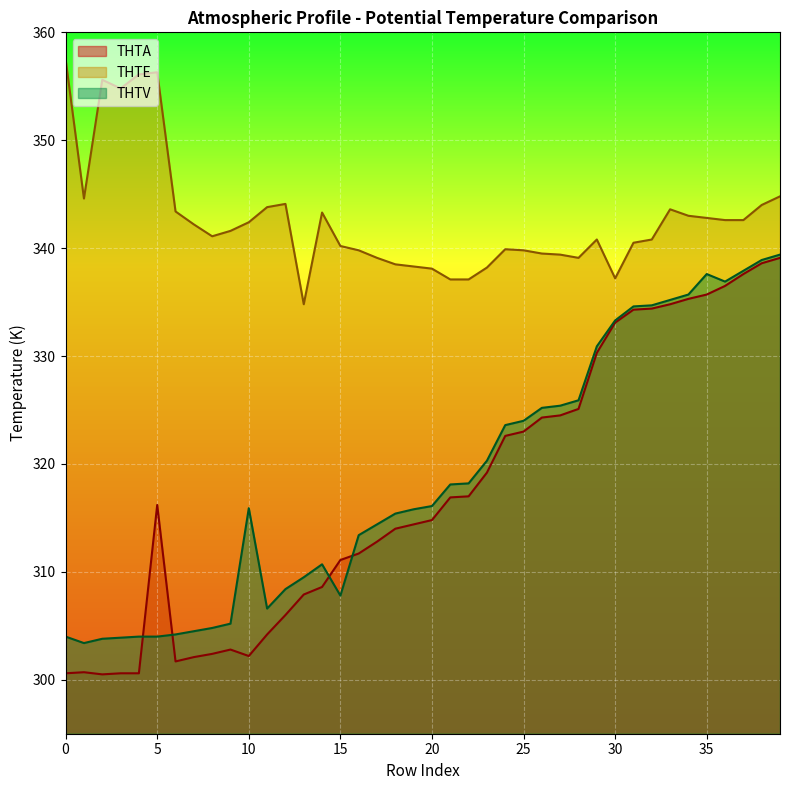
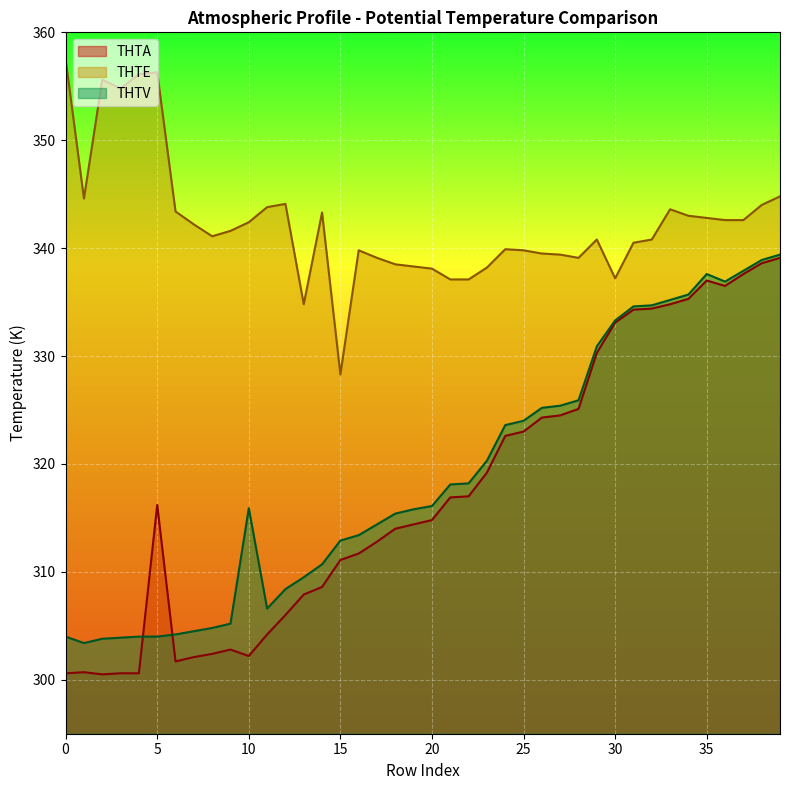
THTE, 15: 340.2 -> 328.3
THTV, 15: 307.8 -> 312.9
THTA, 35: 335.7 -> 337.0
